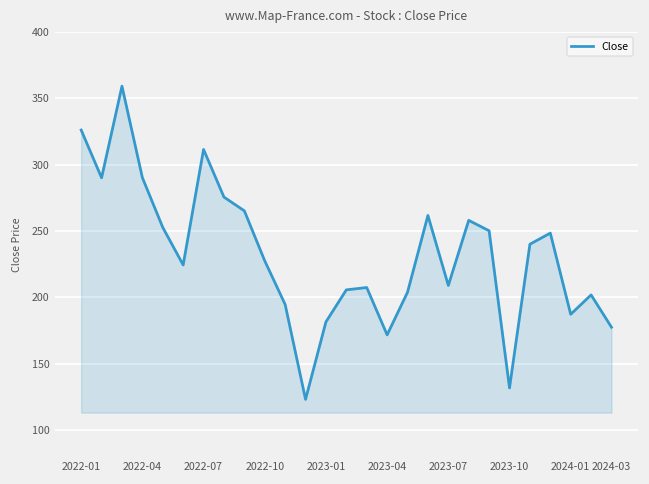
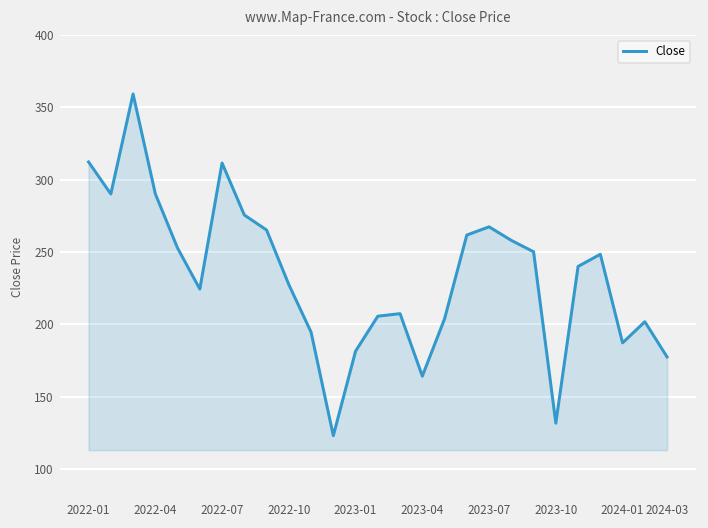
2022-01: 326 -> 312
2023-04: 172 -> 164
2023-07: 209 -> 267
